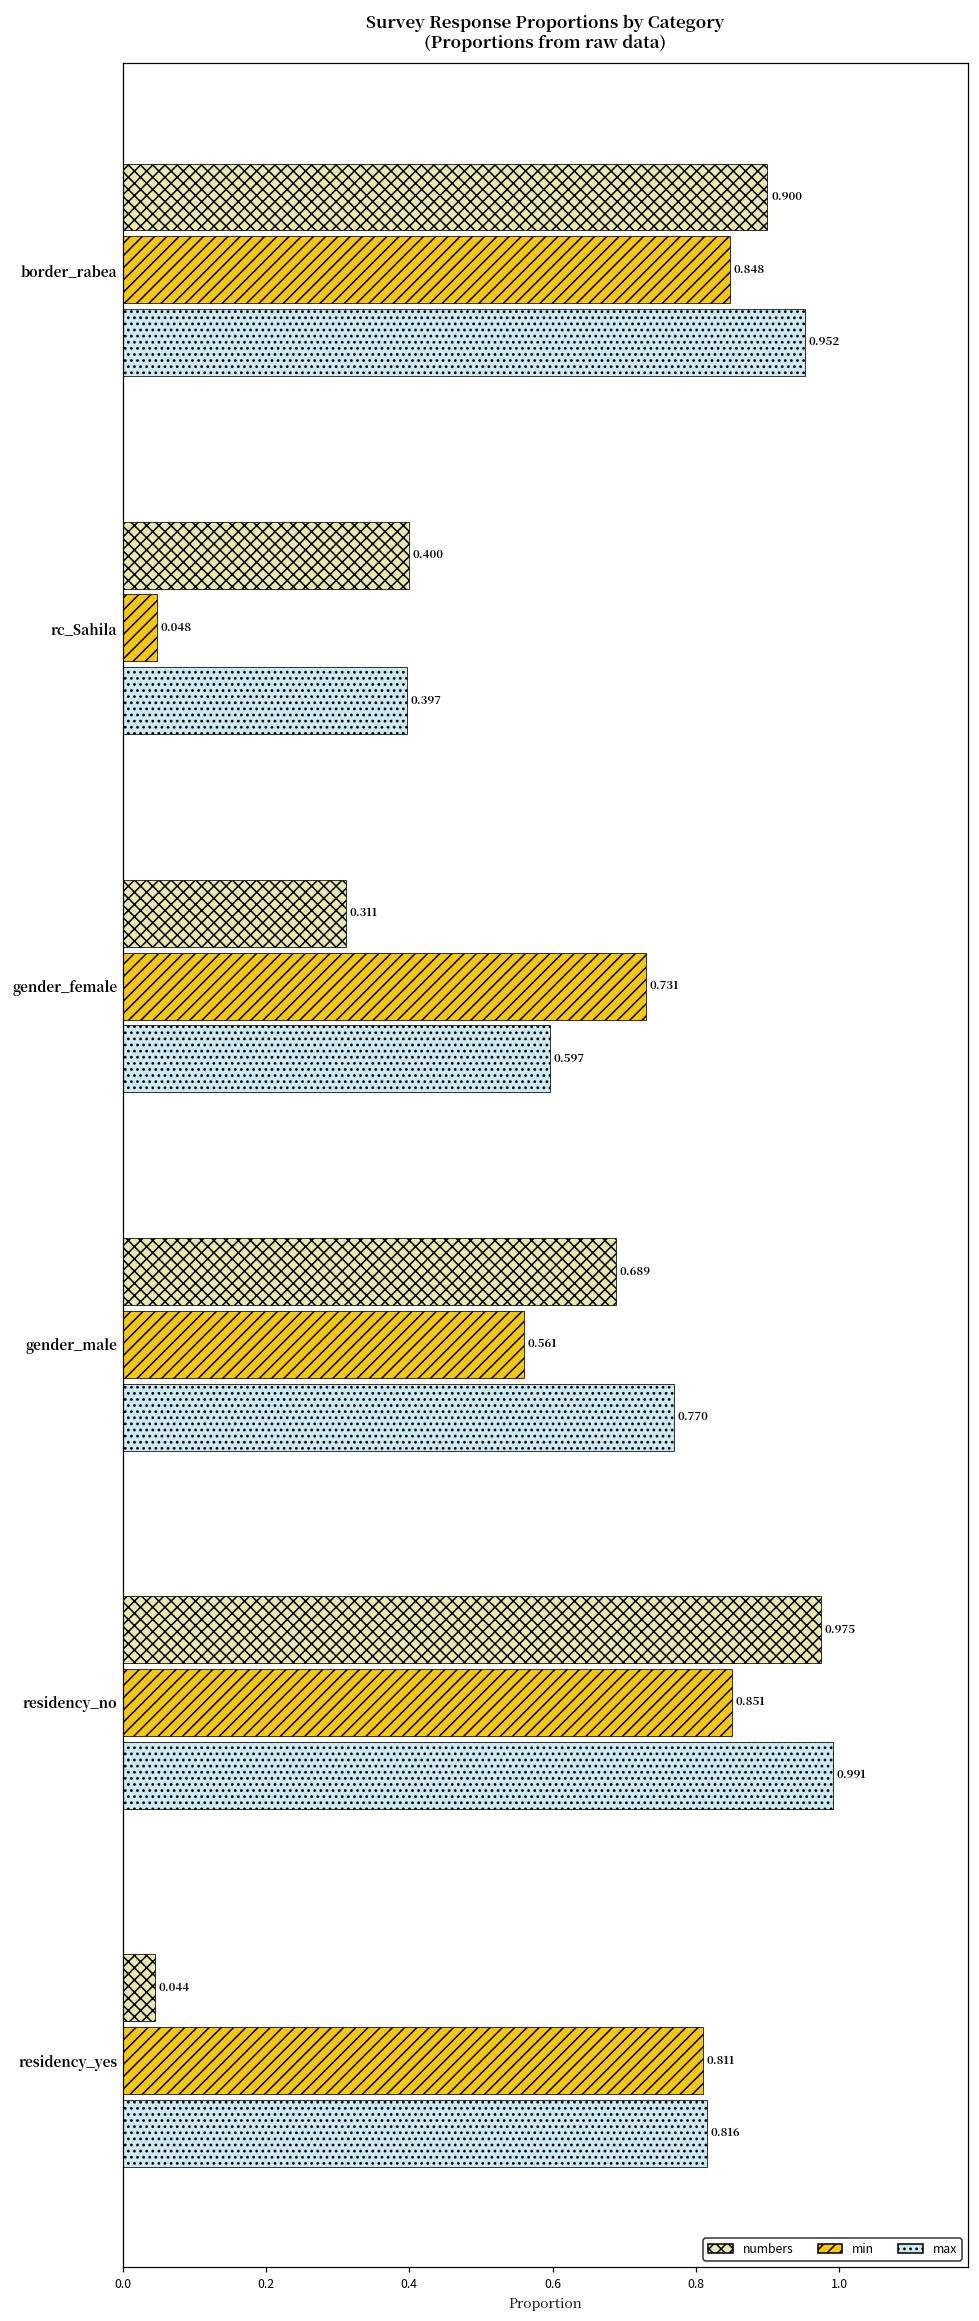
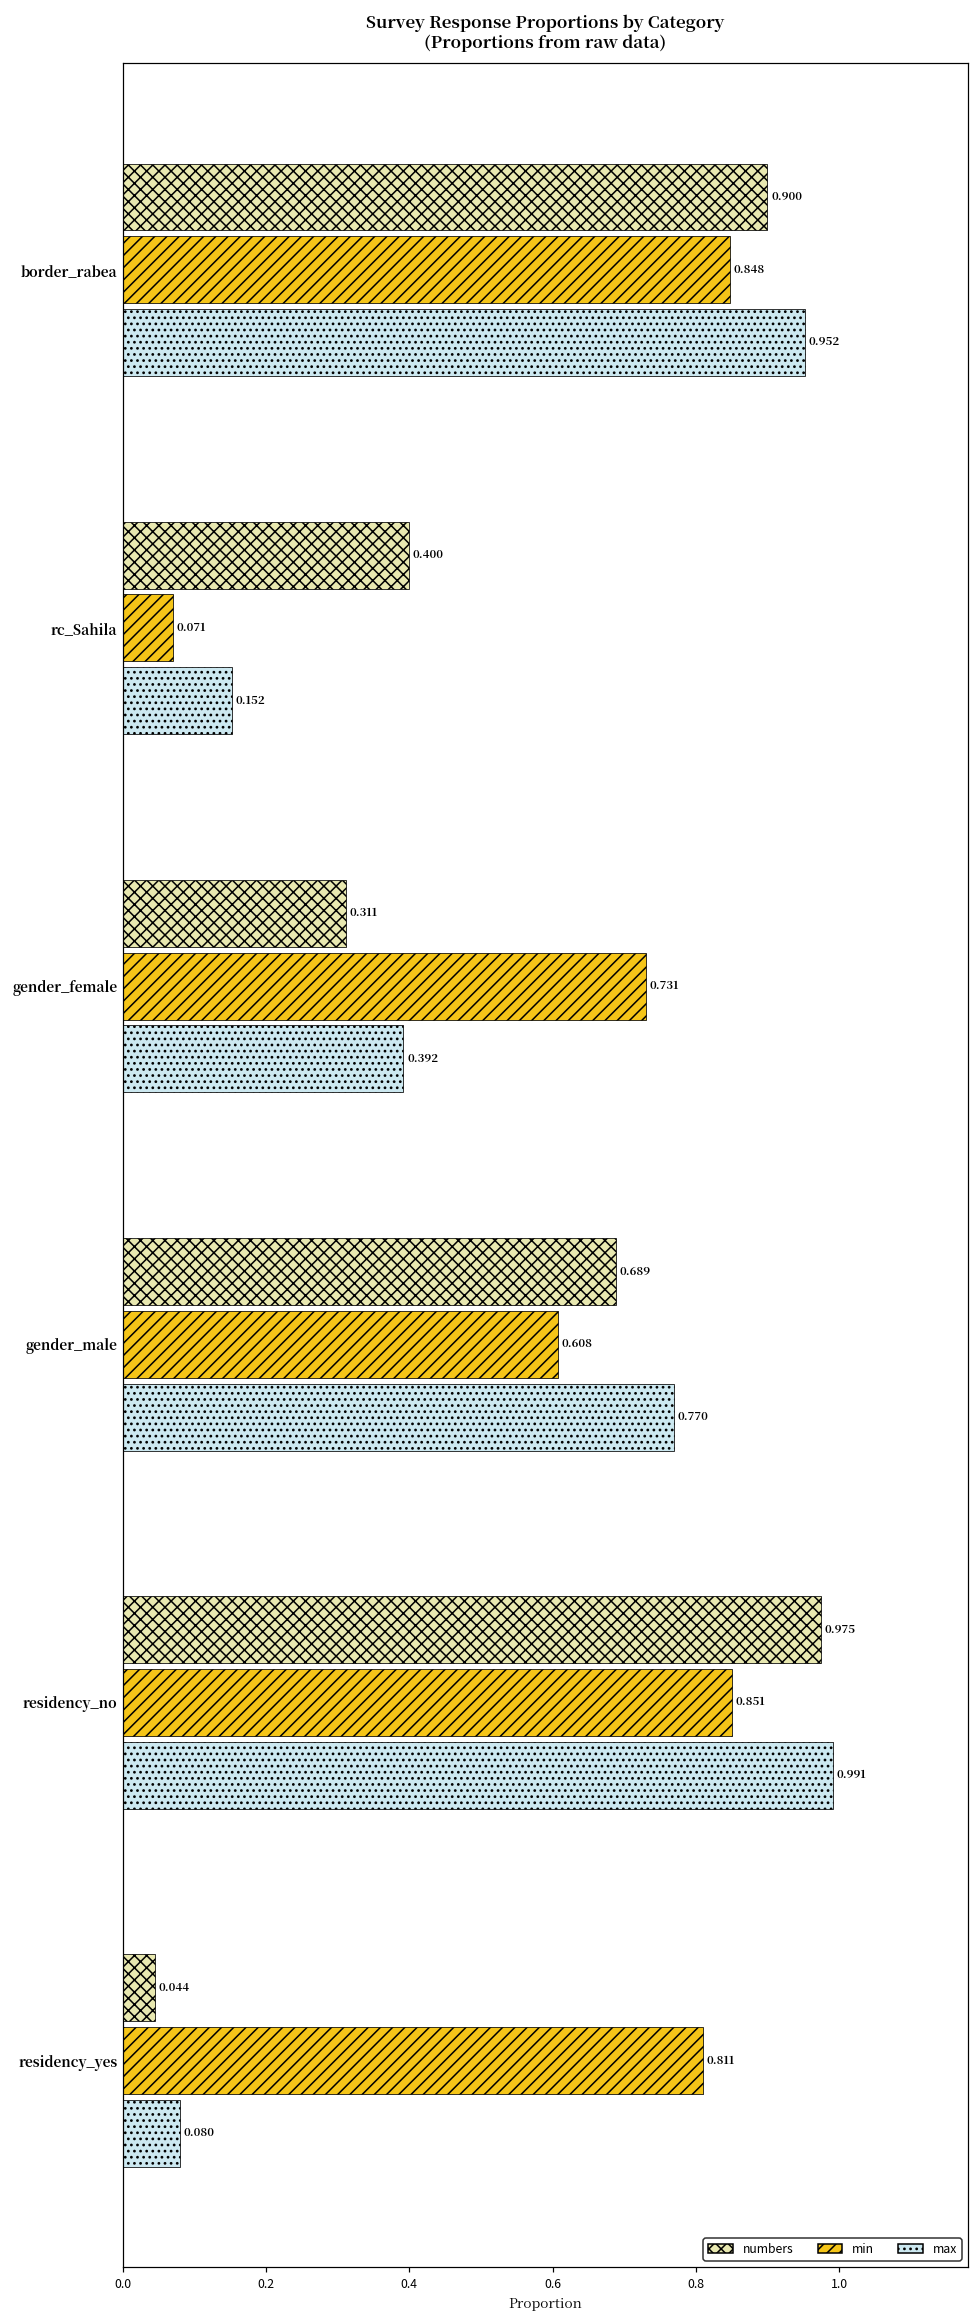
min, rc_Sahila: 0.048 -> 0.071
max, rc_Sahila: 0.397 -> 0.152
max, gender_female: 0.597 -> 0.392
min, gender_male: 0.561 -> 0.608
max, residency_yes: 0.816 -> 0.080
